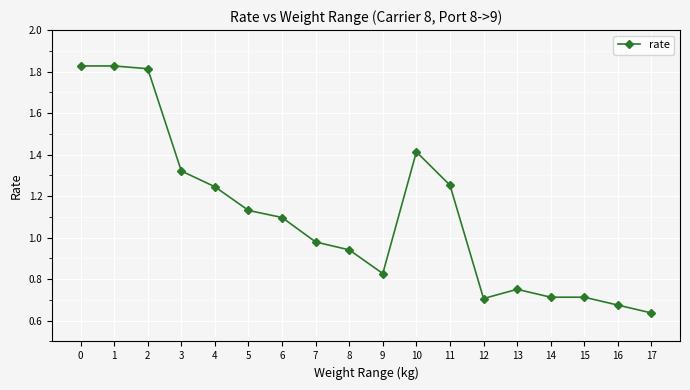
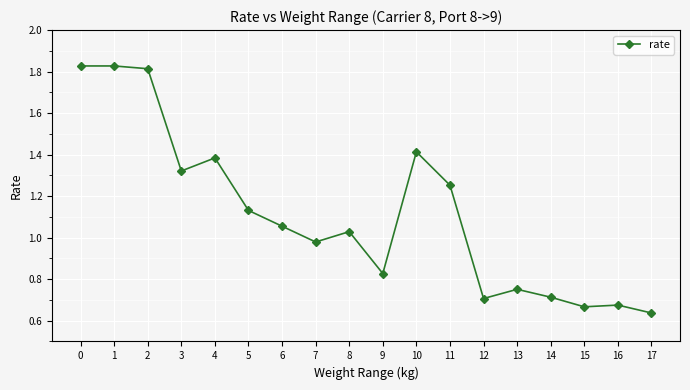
4: 1.25 -> 1.38
6: 1.10 -> 1.06
8: 0.94 -> 1.03
15: 0.71 -> 0.67
